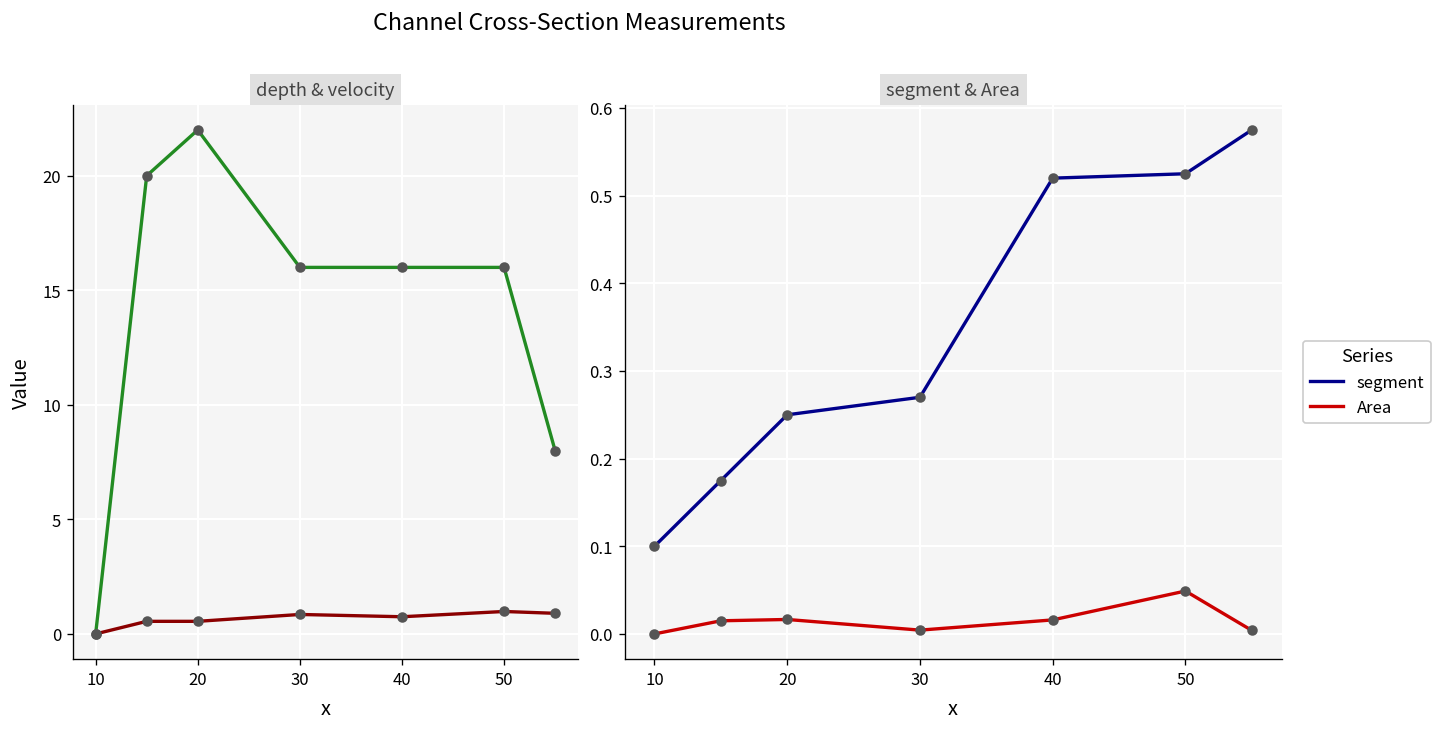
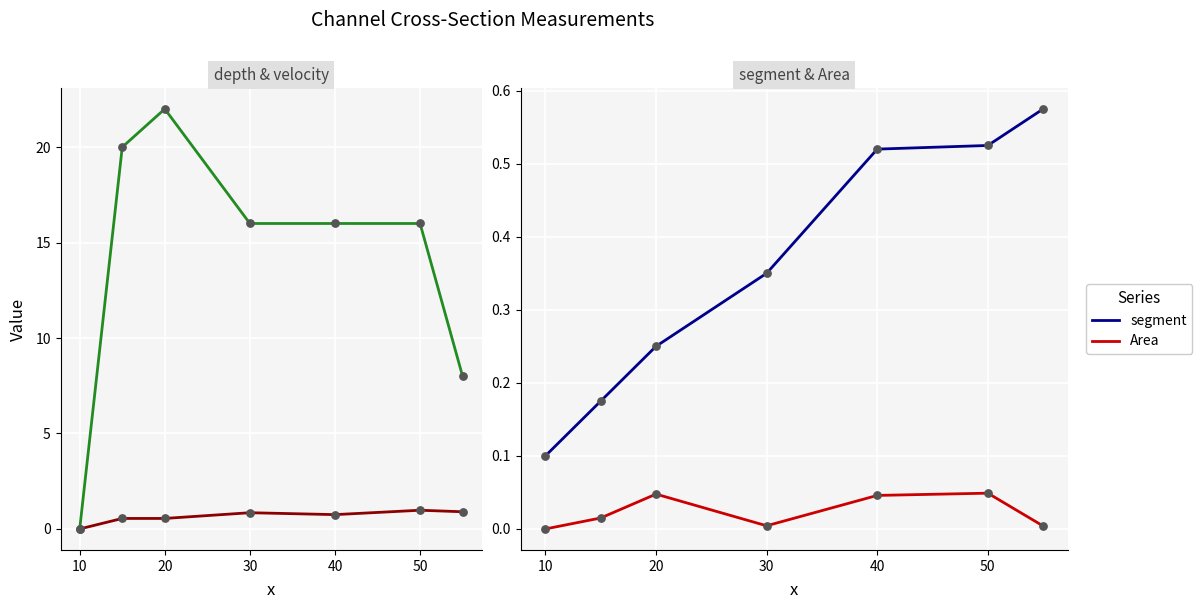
segment & Area, Area, 20: 0.02 -> 0.05
segment & Area, segment, 30: 0.27 -> 0.35
segment & Area, Area, 40: 0.02 -> 0.05
